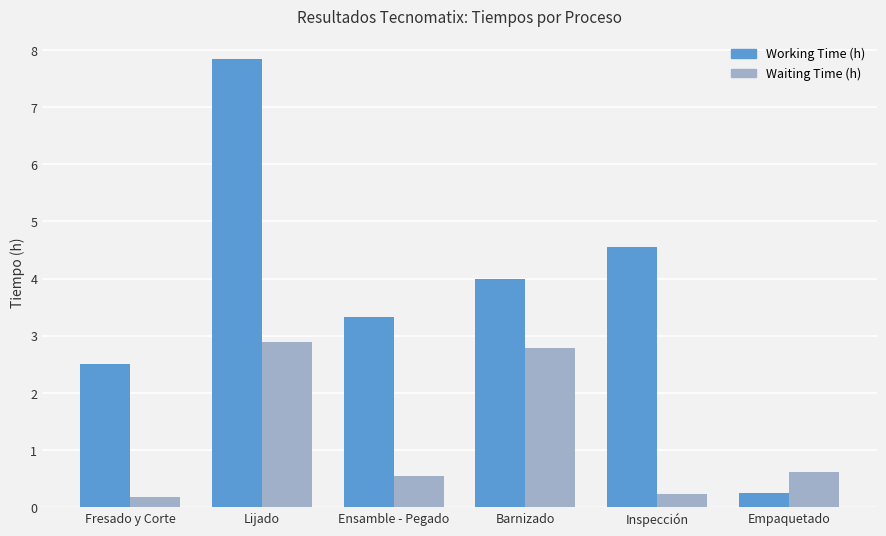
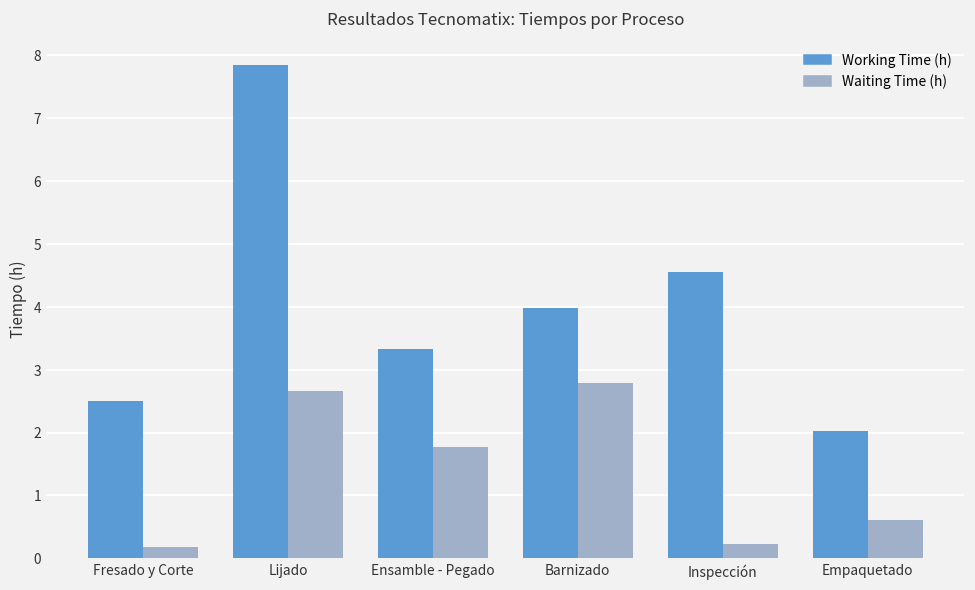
Waiting Time (h), Lijado: 2.9 -> 2.7
Waiting Time (h), Ensamble - Pegado: 0.6 -> 1.8
Working Time (h), Empaquetado: 0.3 -> 2.0
